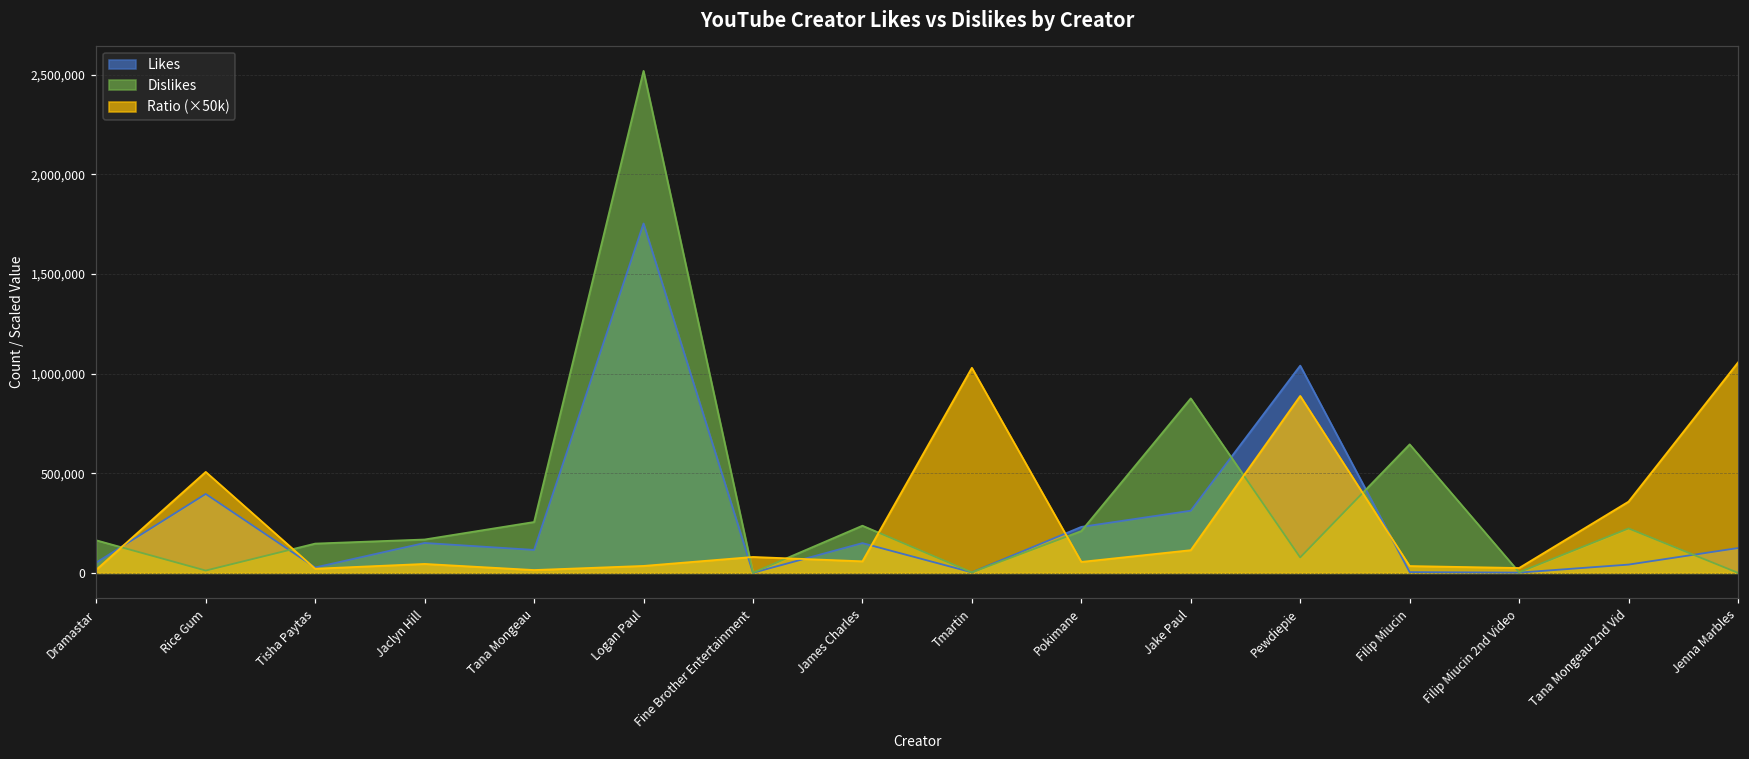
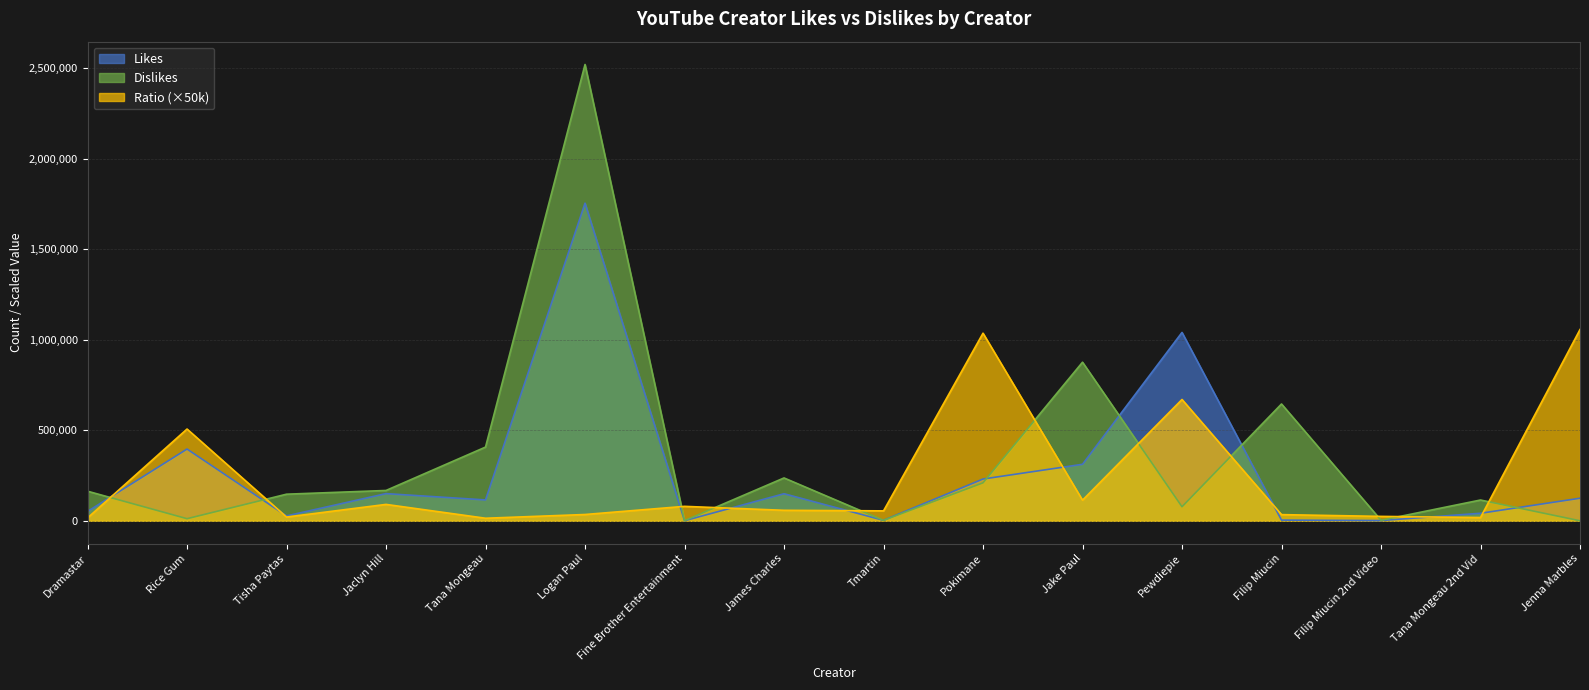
Ratio (×50k), Jaclyn Hill: 40,000 -> 90,000
Dislikes, Tana Mongeau: 260,000 -> 410,000
Ratio (×50k), Tmartin: 1,030,000 -> 50,000
Ratio (×50k), Pokimane: 50,000 -> 1,040,000
Ratio (×50k), Pewdiepie: 890,000 -> 670,000
Dislikes, Tana Mongeau 2nd Vid: 220,000 -> 110,000
Ratio (×50k), Tana Mongeau 2nd Vid: 360,000 -> 20,000
